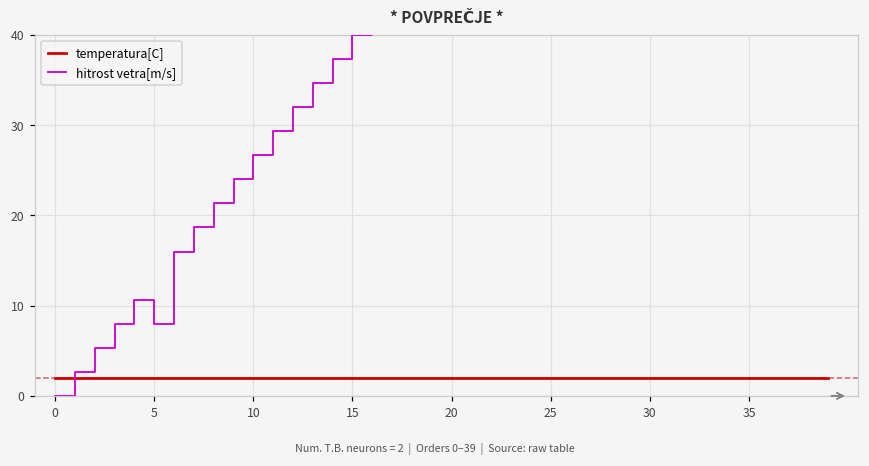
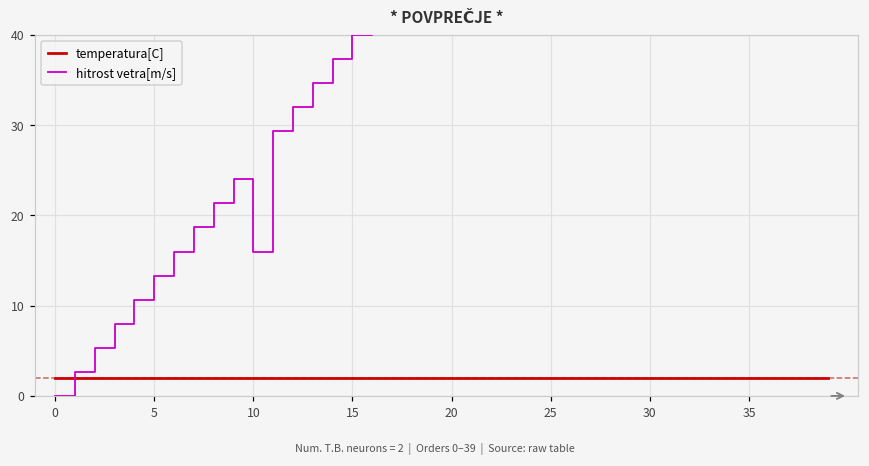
hitrost vetra[m/s], 5: 8 -> 13
hitrost vetra[m/s], 10: 27 -> 16
